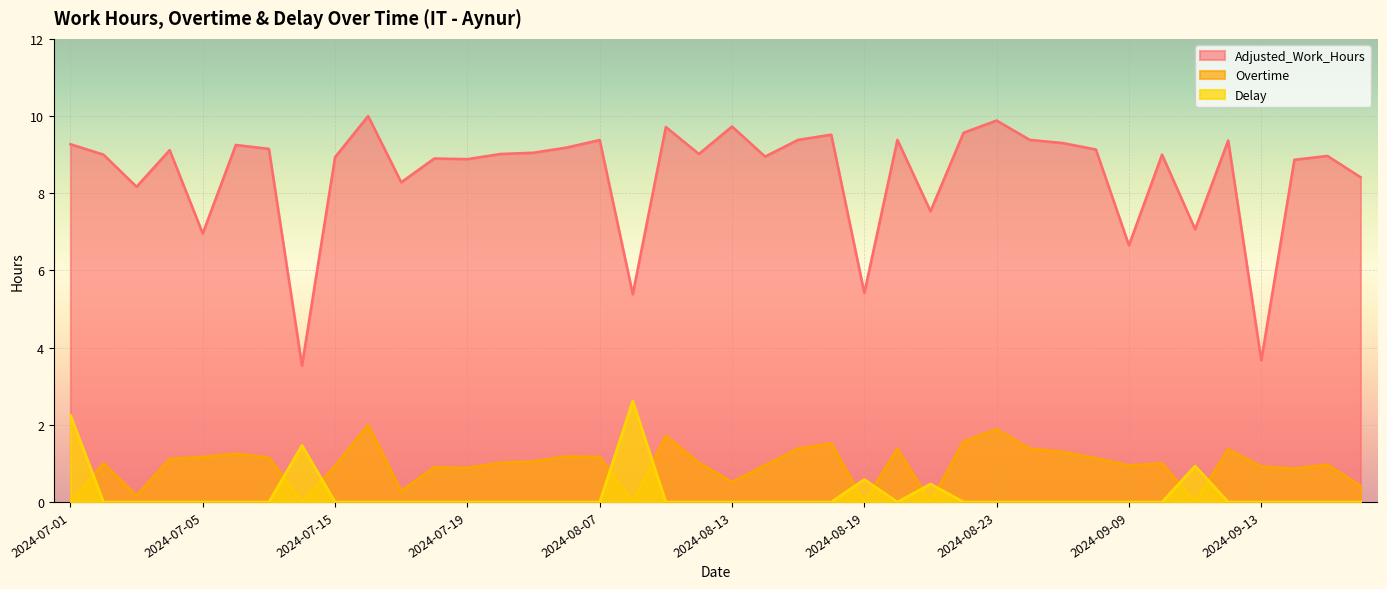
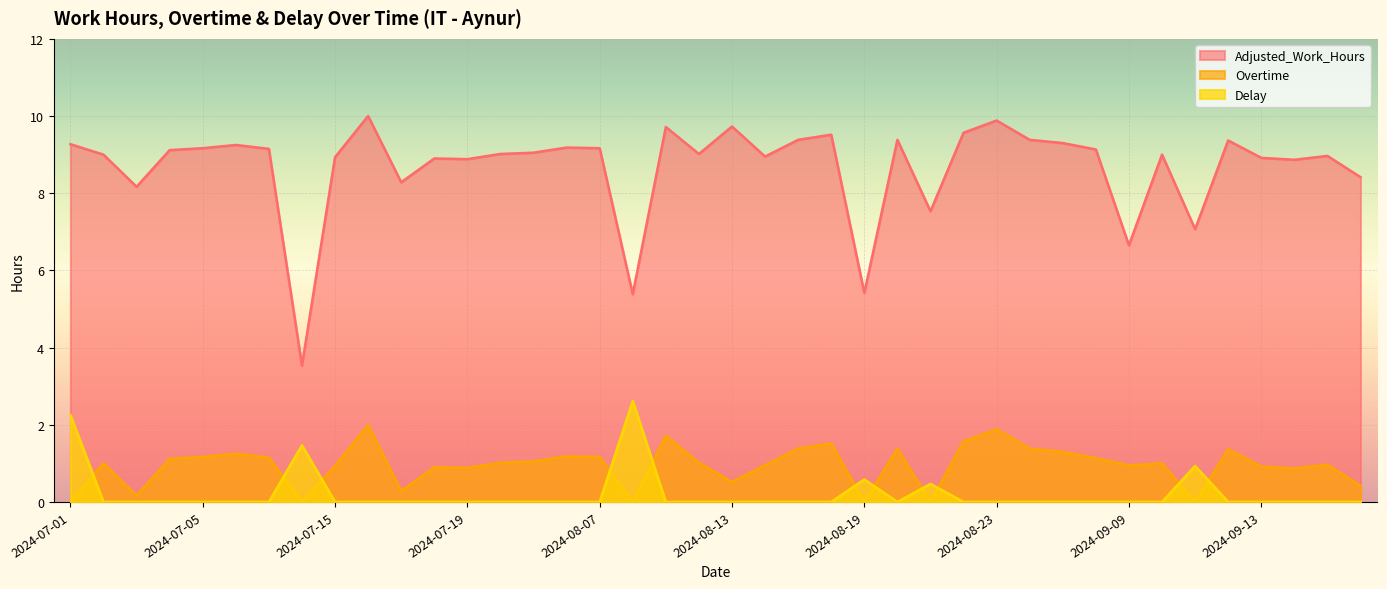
Adjusted_Work_Hours, 2024-07-05: 7.0 -> 9.2
Adjusted_Work_Hours, 2024-08-07: 9.4 -> 9.2
Adjusted_Work_Hours, 2024-09-13: 3.7 -> 8.9
